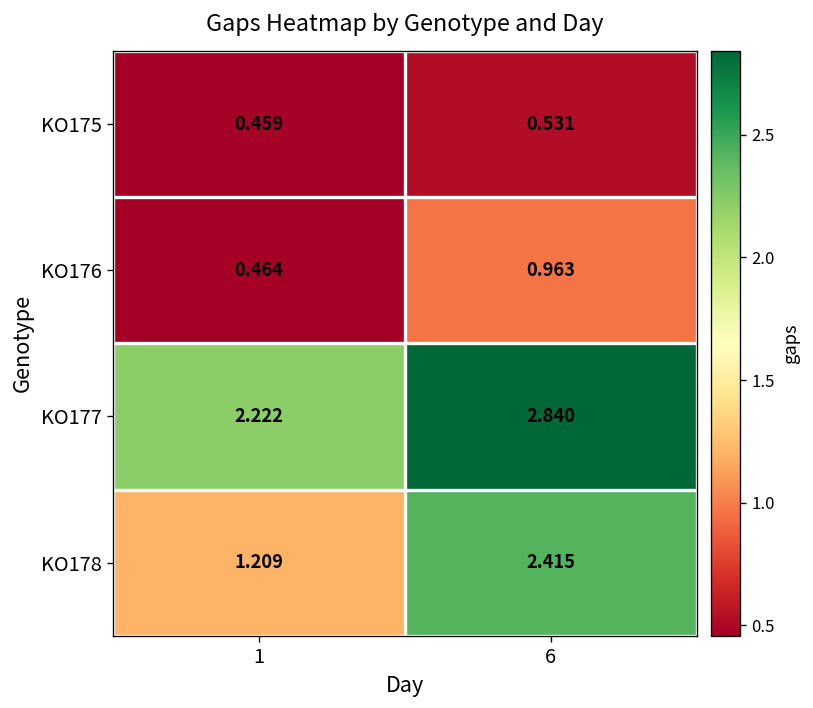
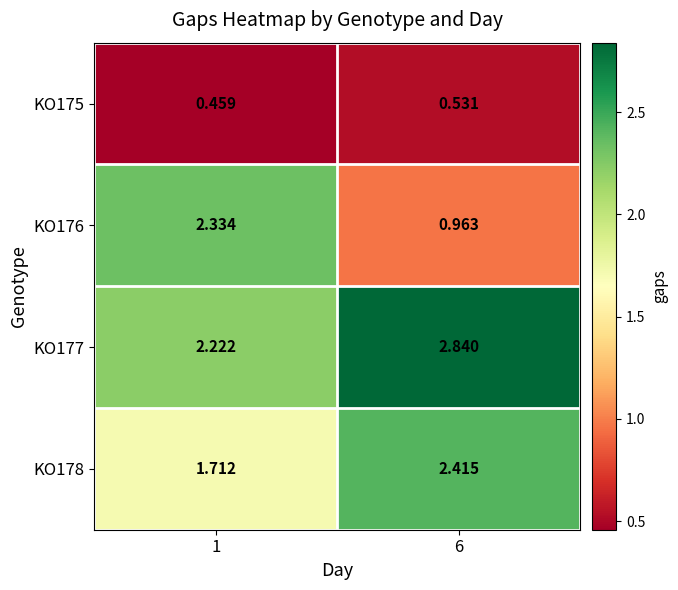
KO176, 1: 0.464 -> 2.334
KO178, 1: 1.209 -> 1.712
